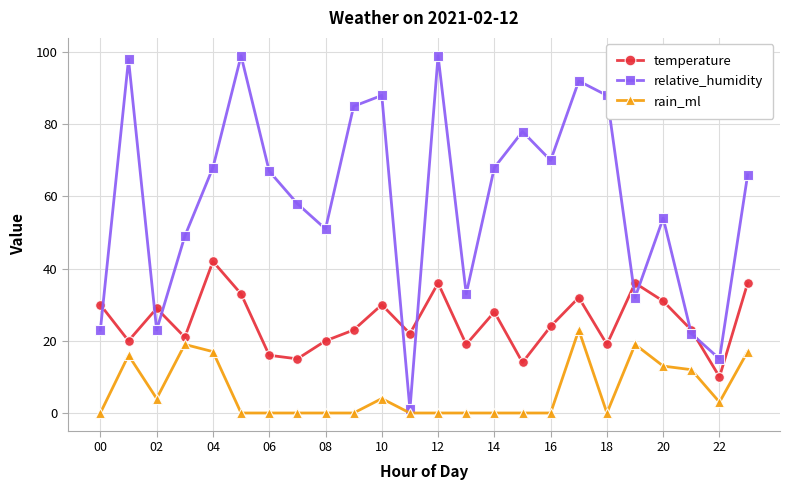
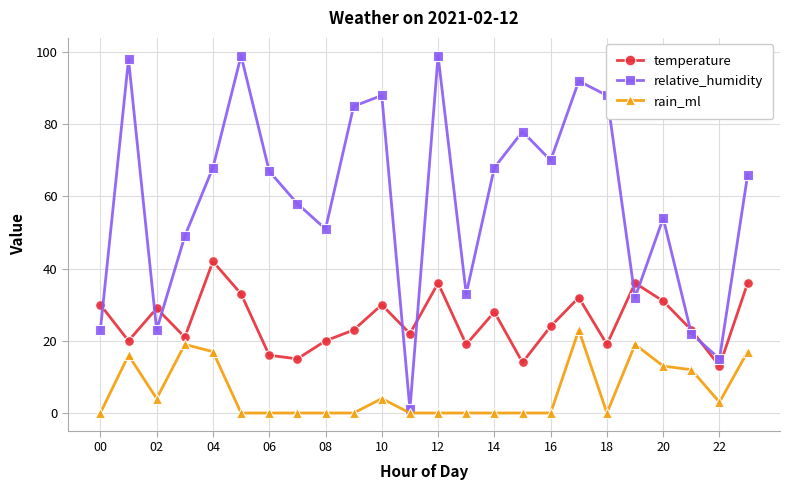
temperature, 22: 10 -> 13
